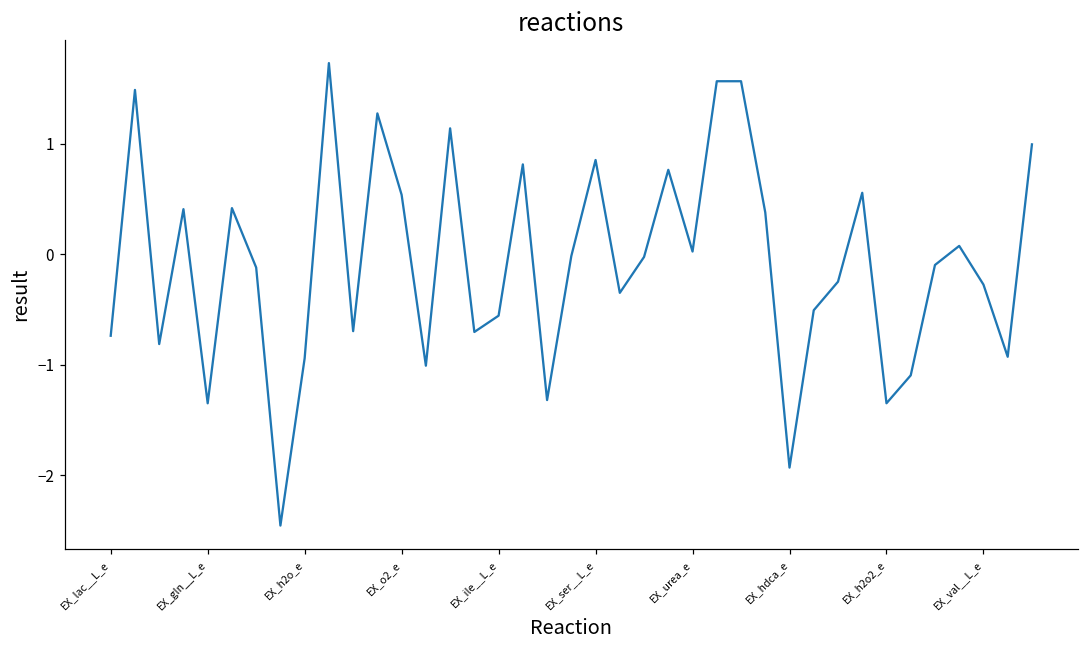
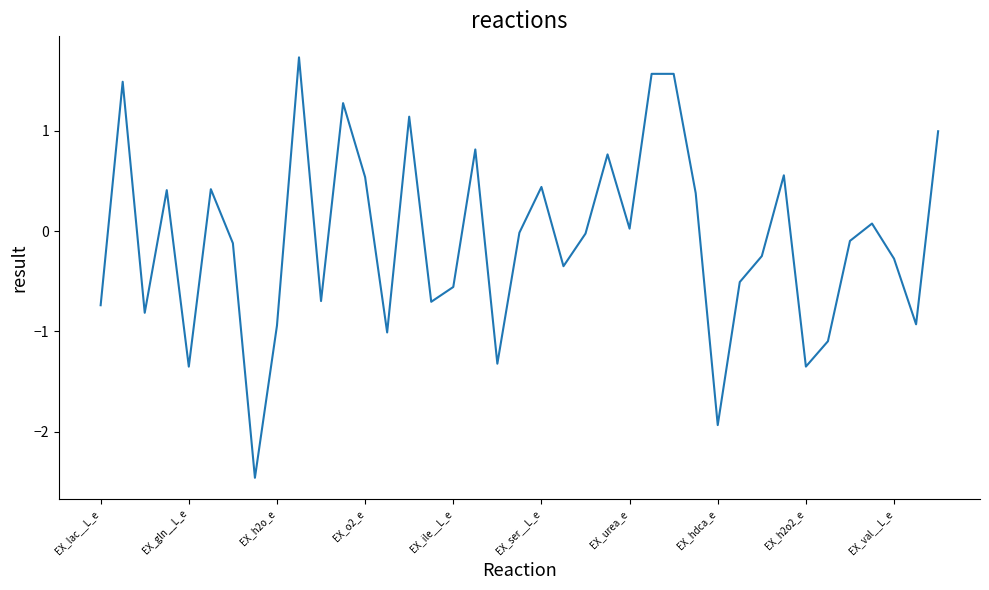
EX_ser__L_e: 0.85 -> 0.44
